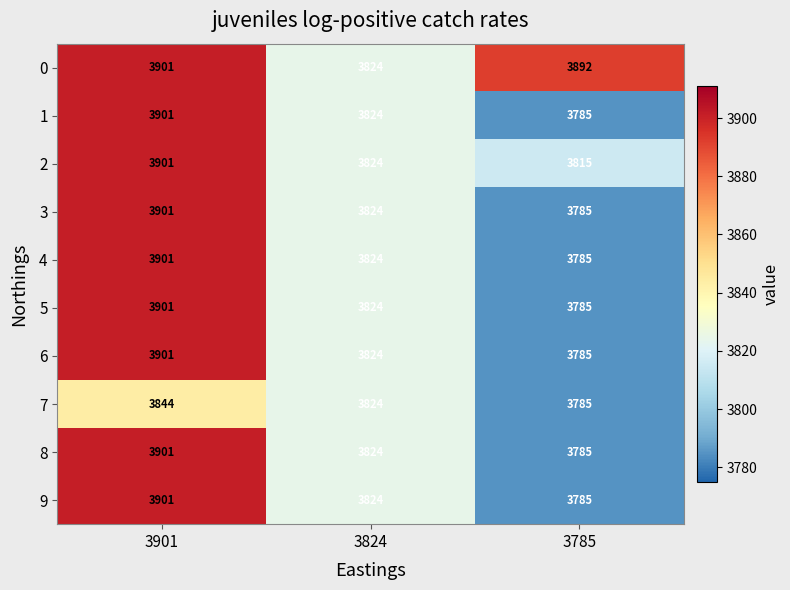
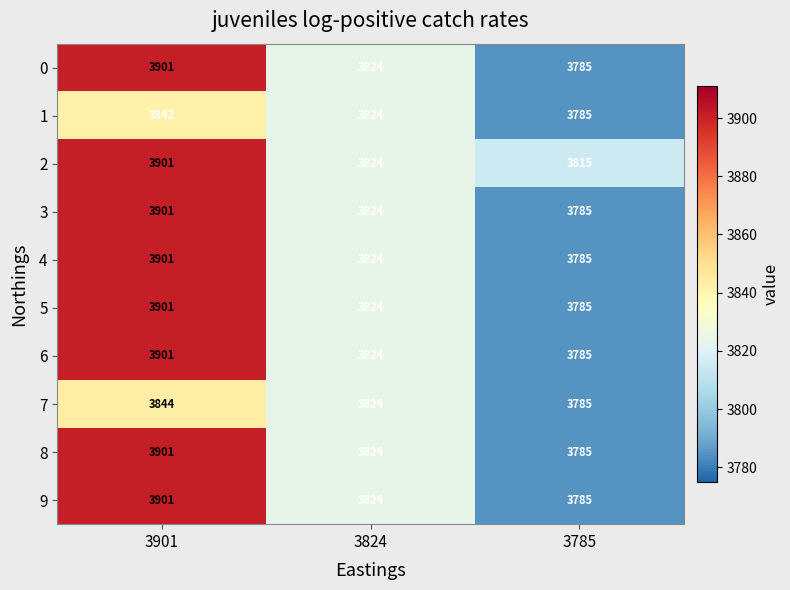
0, 3785: 3892 -> 3785
1, 3901: 3901 -> 3842
